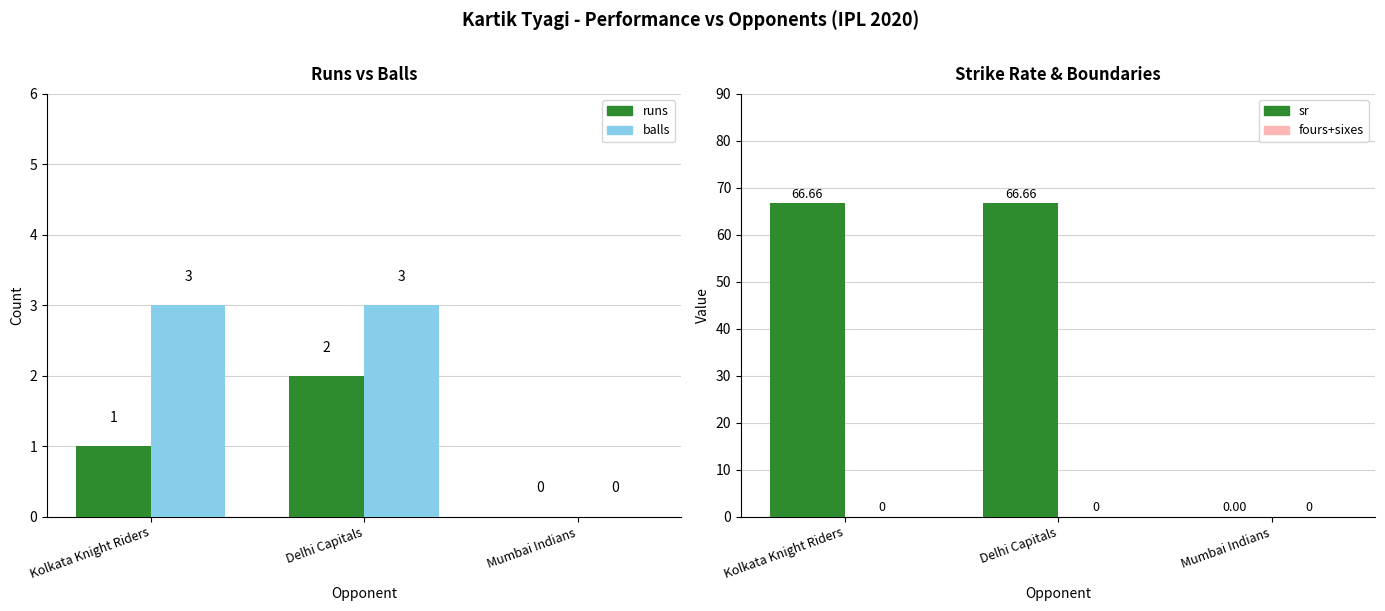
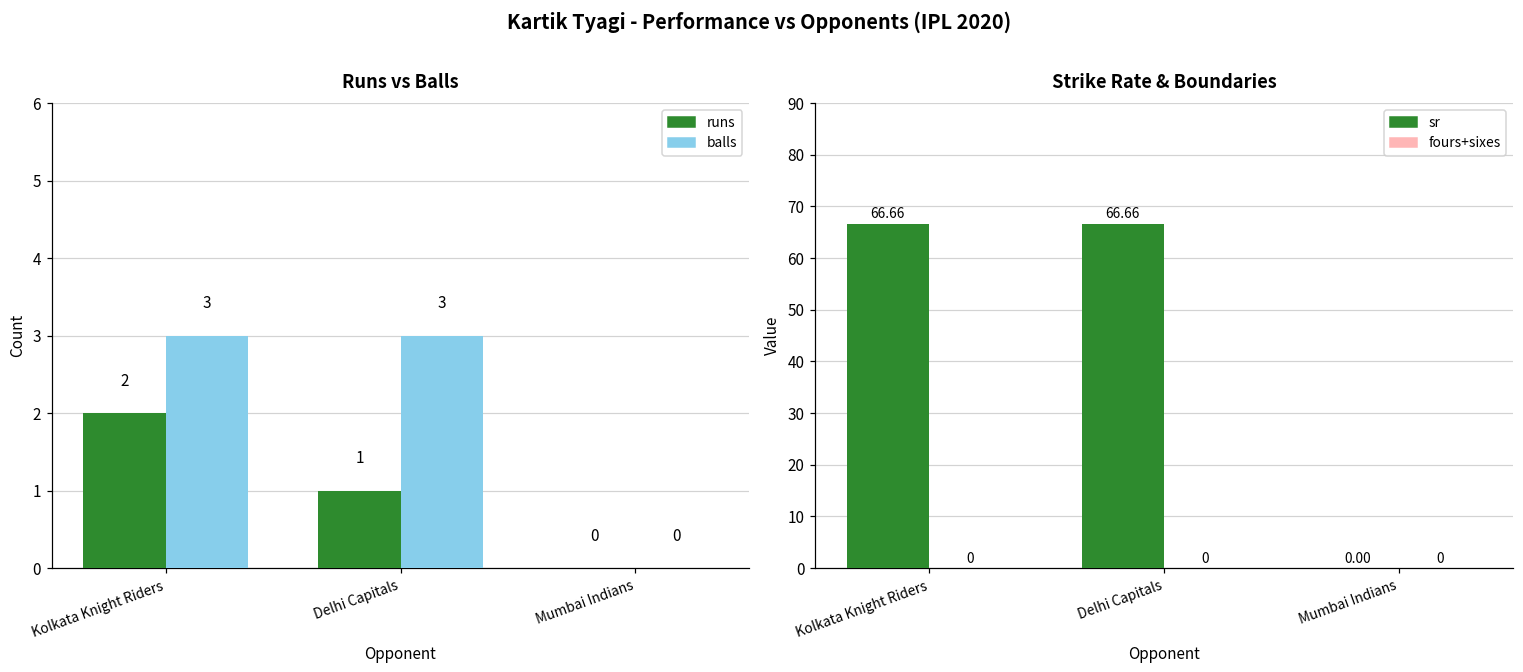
Runs vs Balls, runs, Kolkata Knight Riders: 1 -> 2
Runs vs Balls, runs, Delhi Capitals: 2 -> 1
